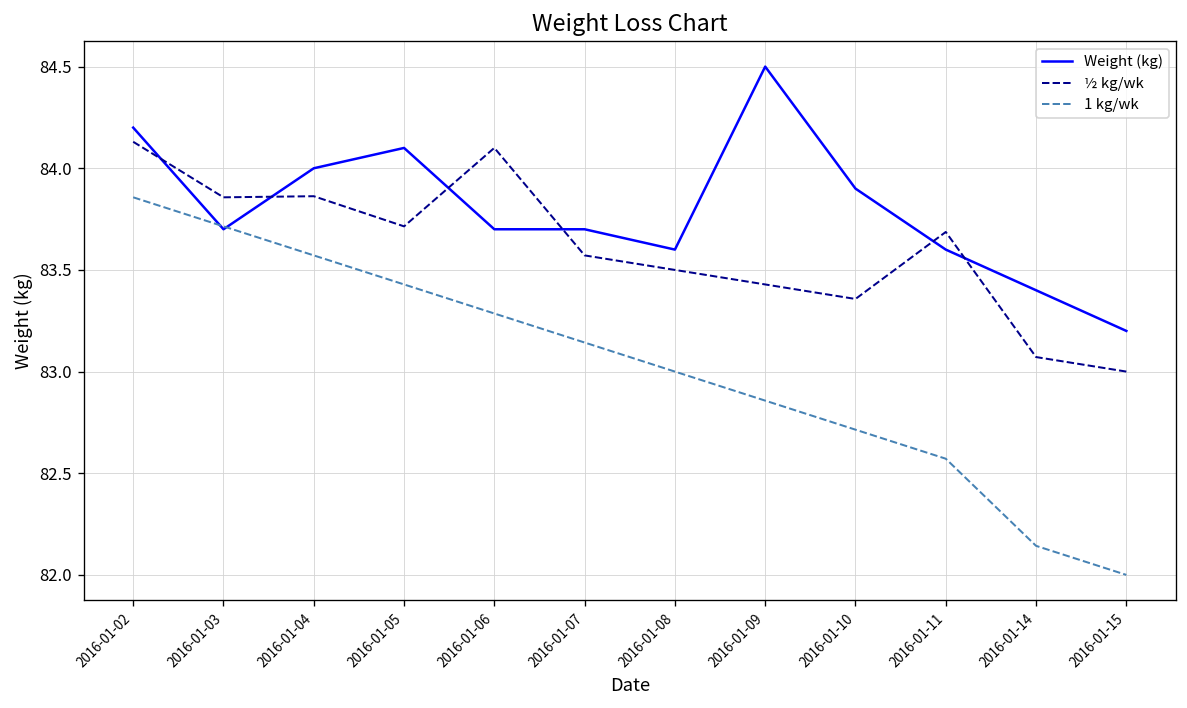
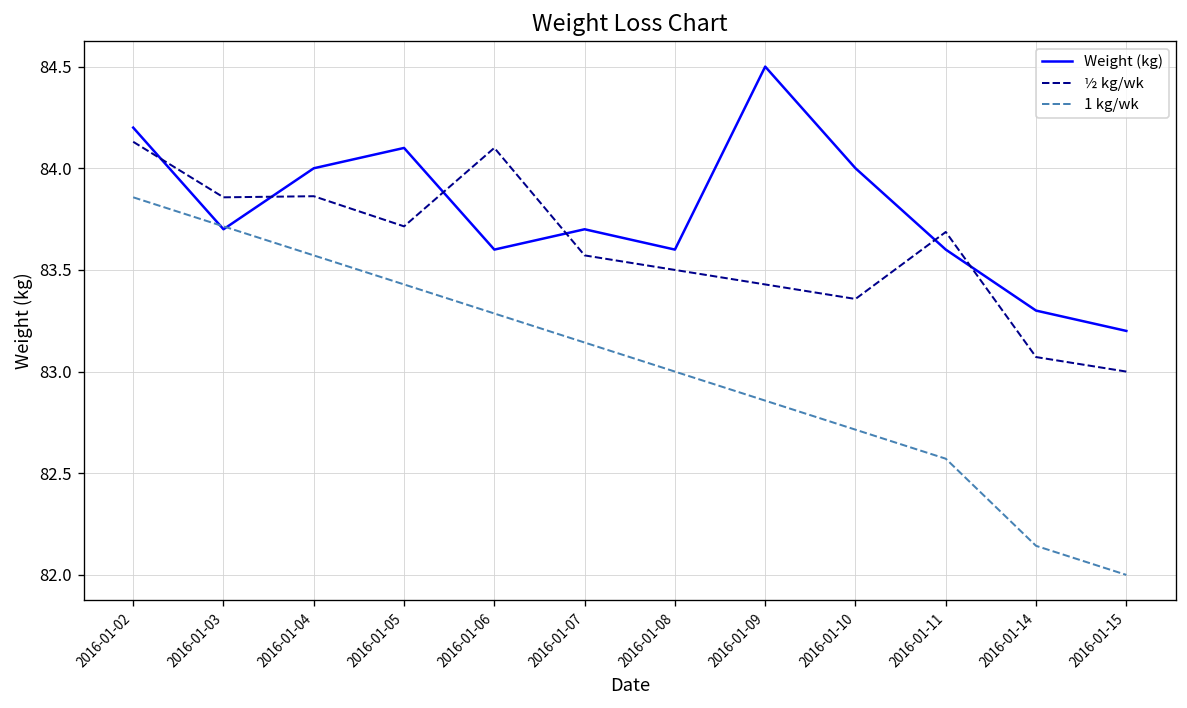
Weight (kg), 2016-01-06: 83.7 -> 83.6
Weight (kg), 2016-01-10: 83.9 -> 84.0
Weight (kg), 2016-01-14: 83.4 -> 83.3
